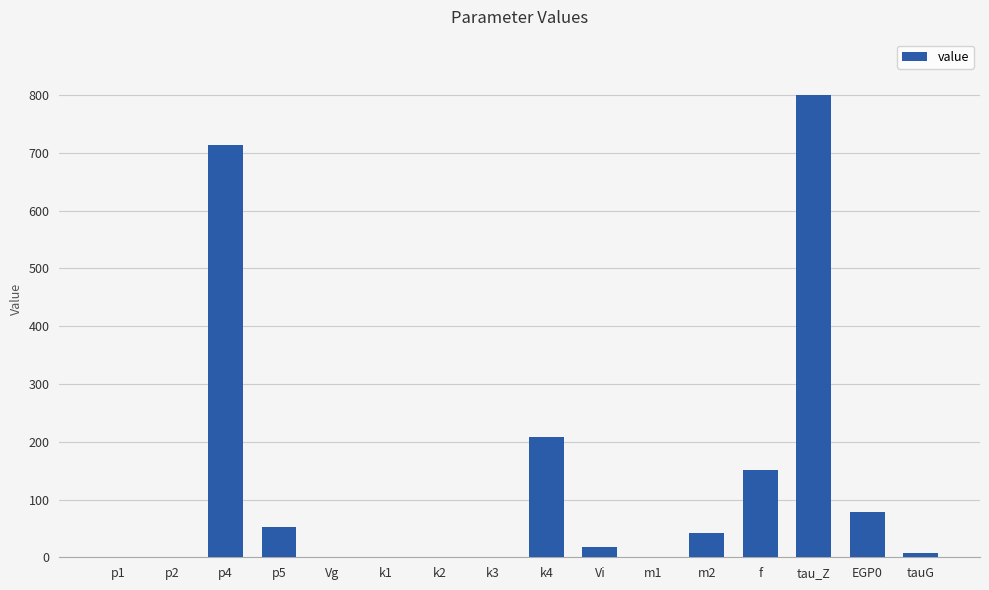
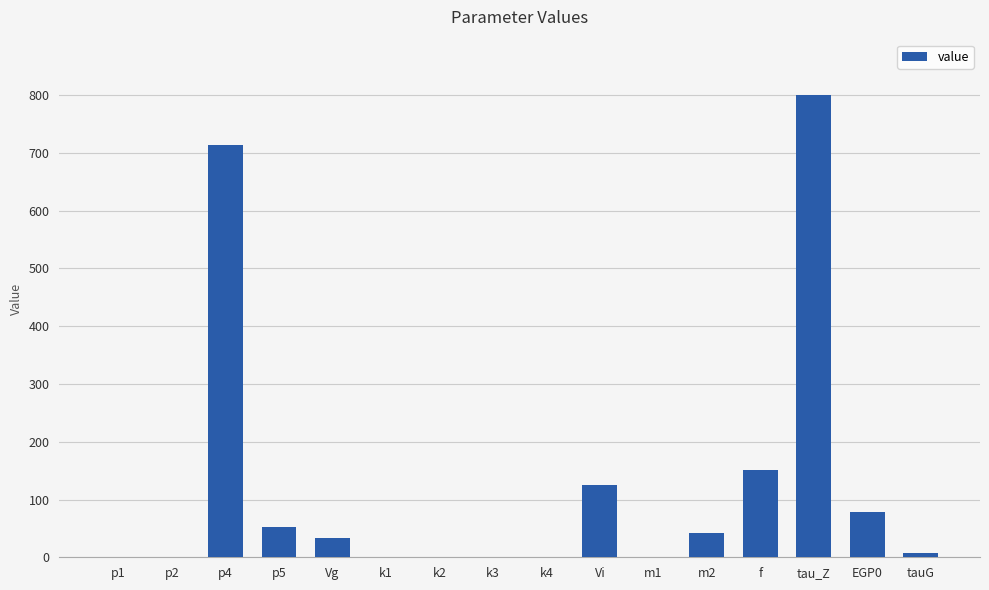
Vg: 0 -> 30
k4: 210 -> 0
Vi: 20 -> 130
